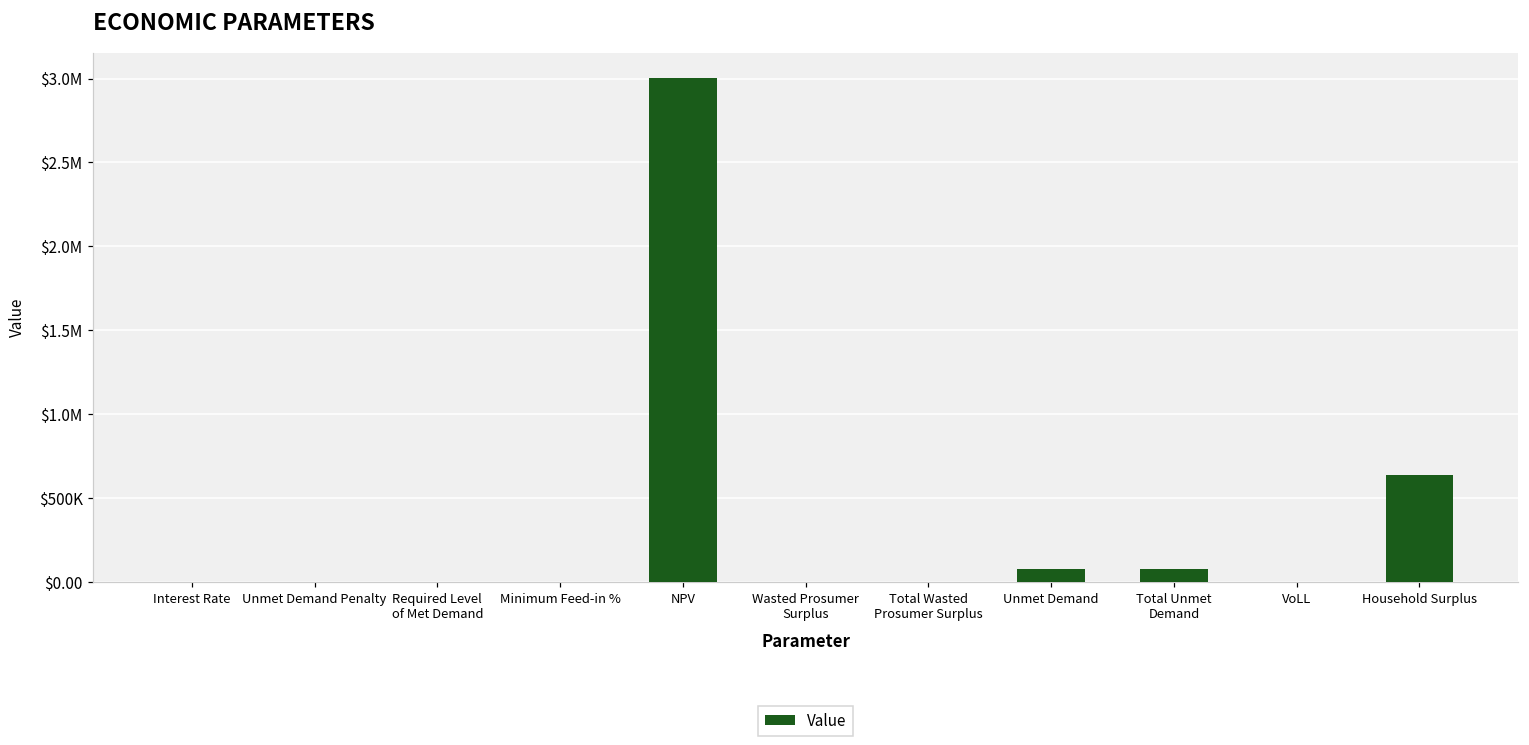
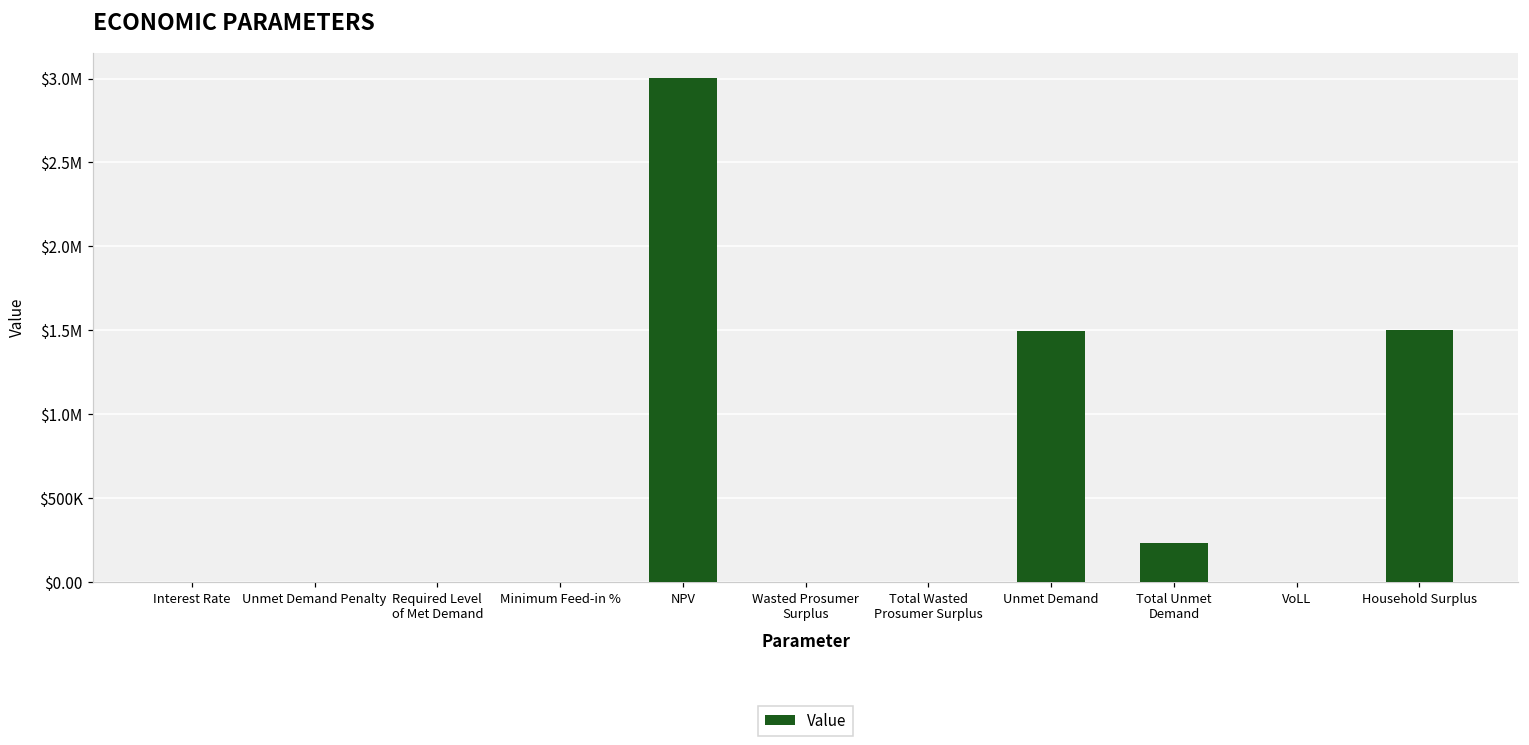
Unmet Demand: $80000 -> $1490000
Total Unmet Demand: $80000 -> $230000
Household Surplus: $640000 -> $1500000
